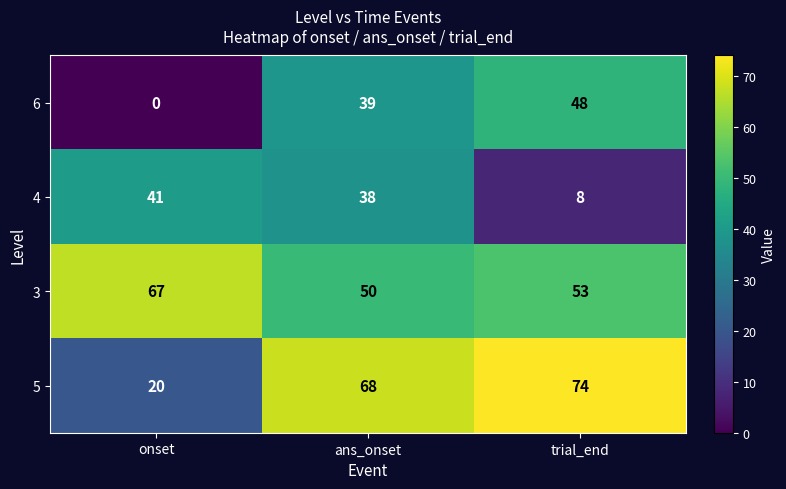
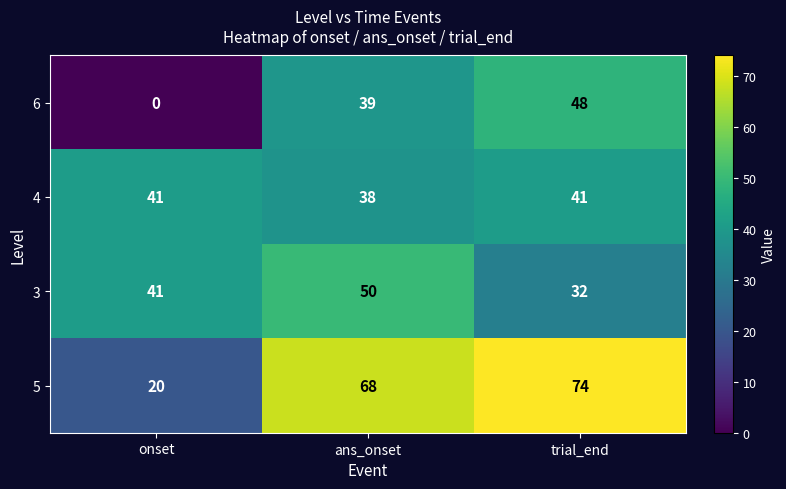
4, trial_end: 8 -> 41
3, onset: 67 -> 41
3, trial_end: 53 -> 32
